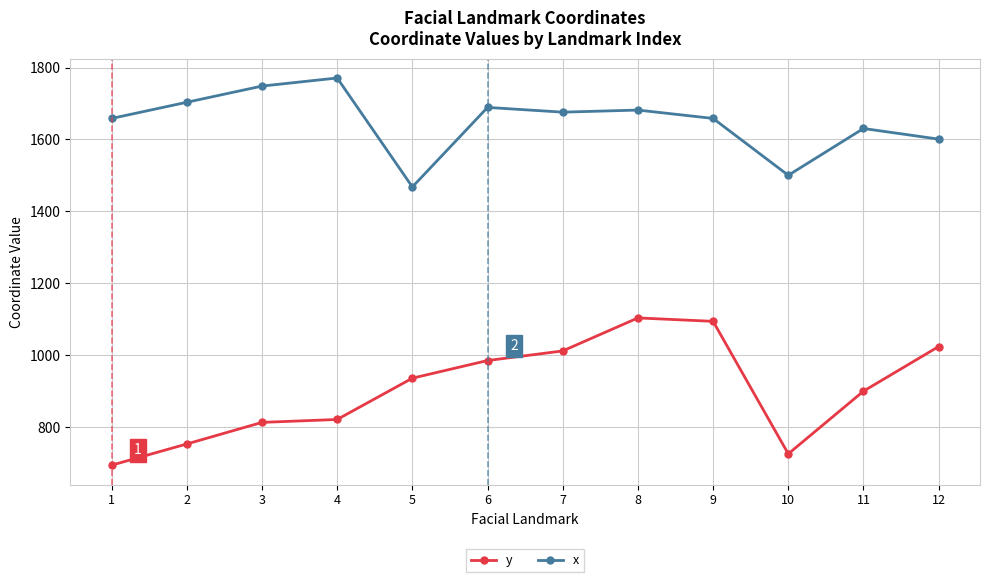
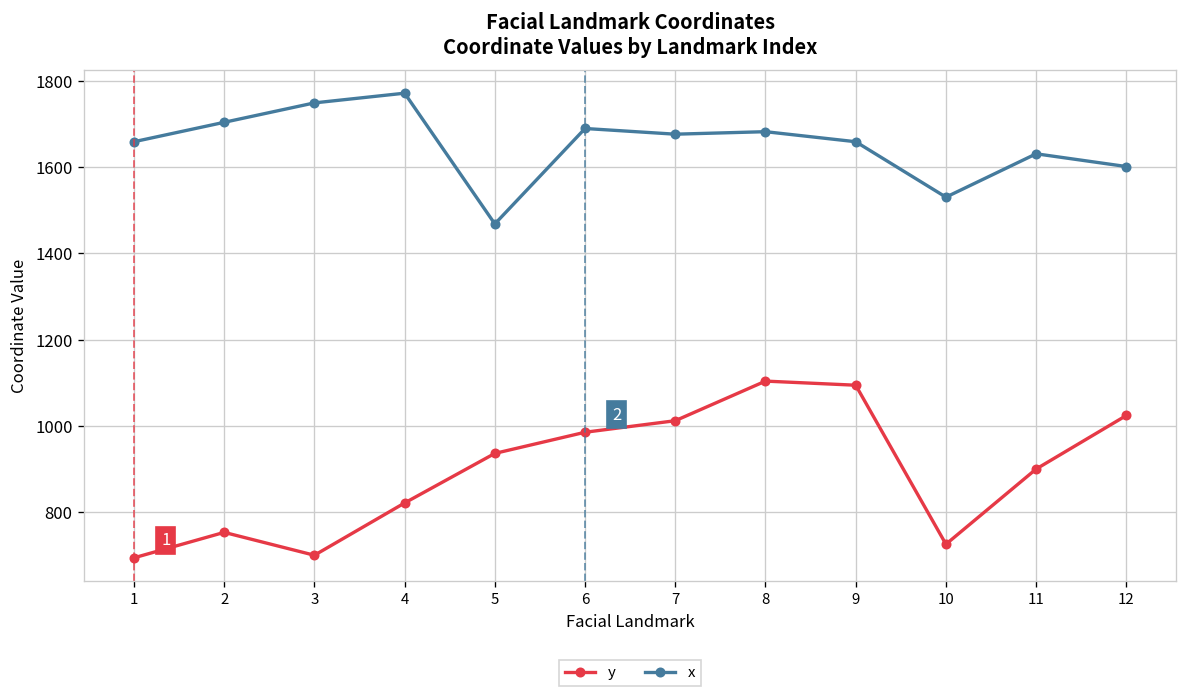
y, 3: 810 -> 700
x, 10: 1500 -> 1530
